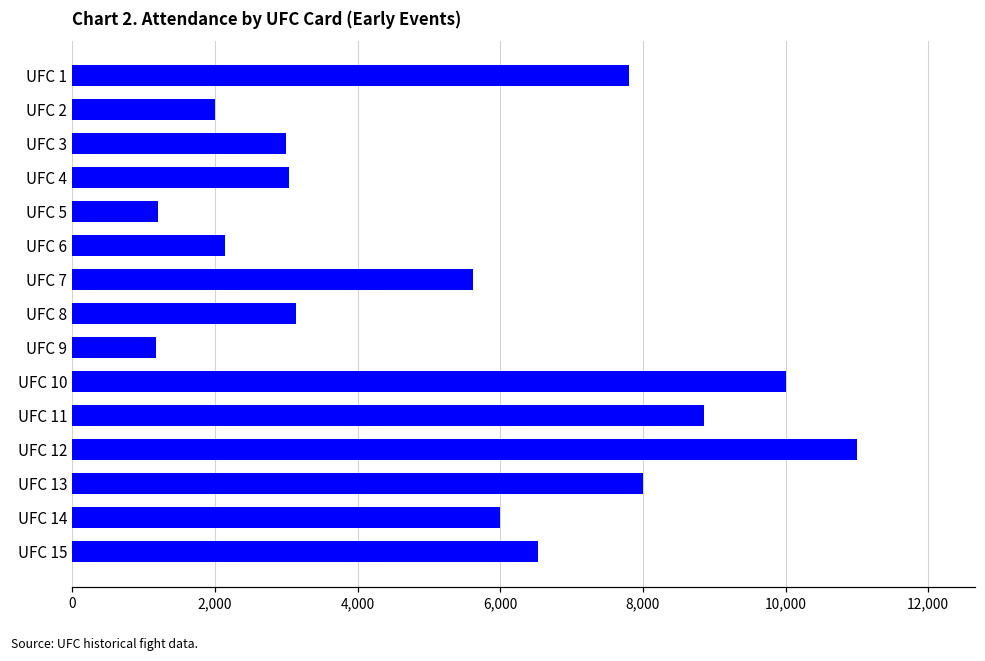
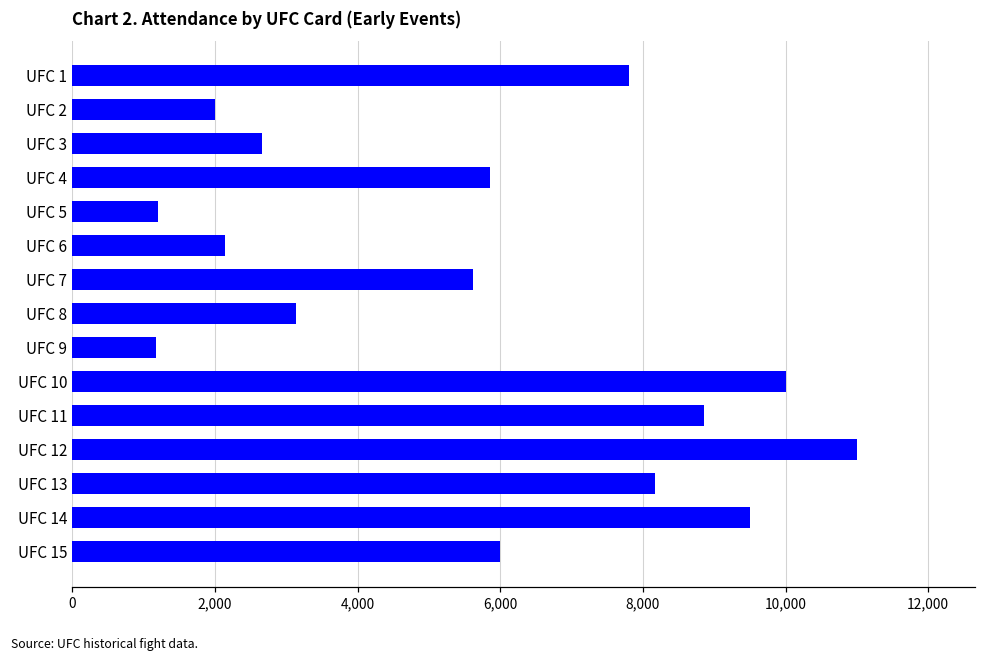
UFC 3: 3,000 -> 2,700
UFC 4: 3,000 -> 5,900
UFC 13: 8,000 -> 8,200
UFC 14: 6,000 -> 9,500
UFC 15: 6,500 -> 6,000
